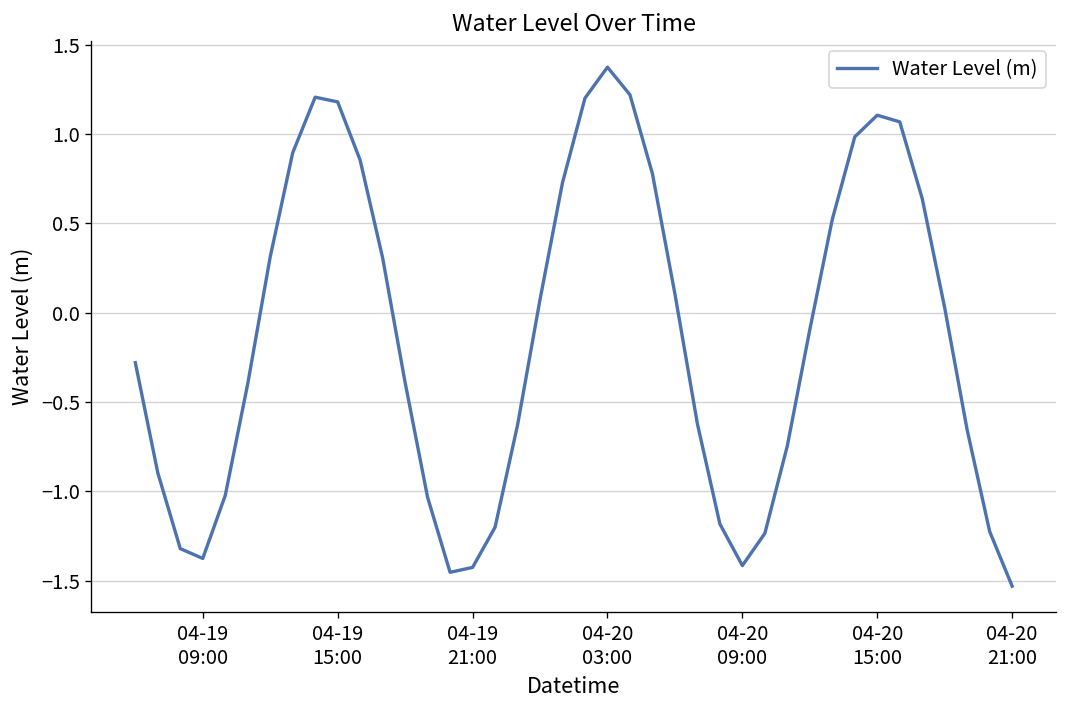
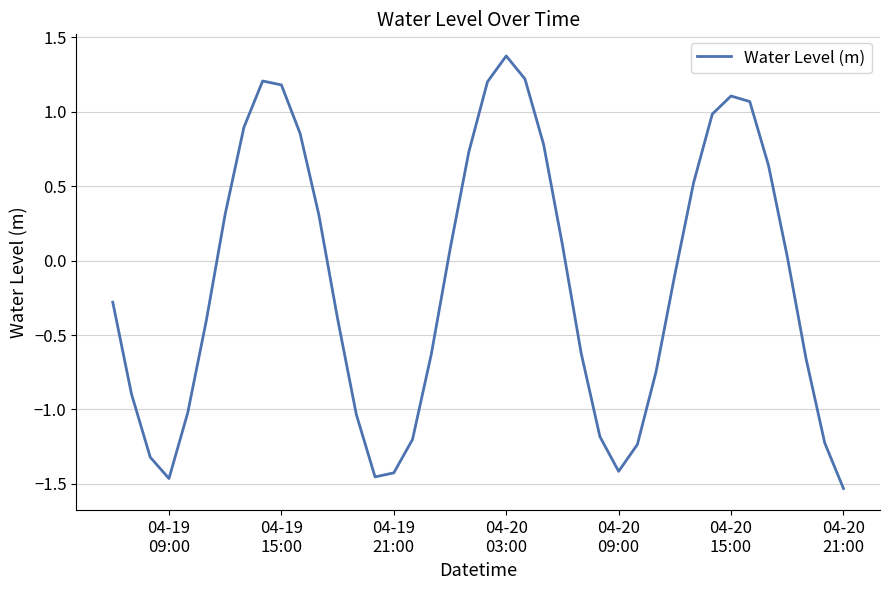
04-19 09:00: -1.38 -> -1.46
